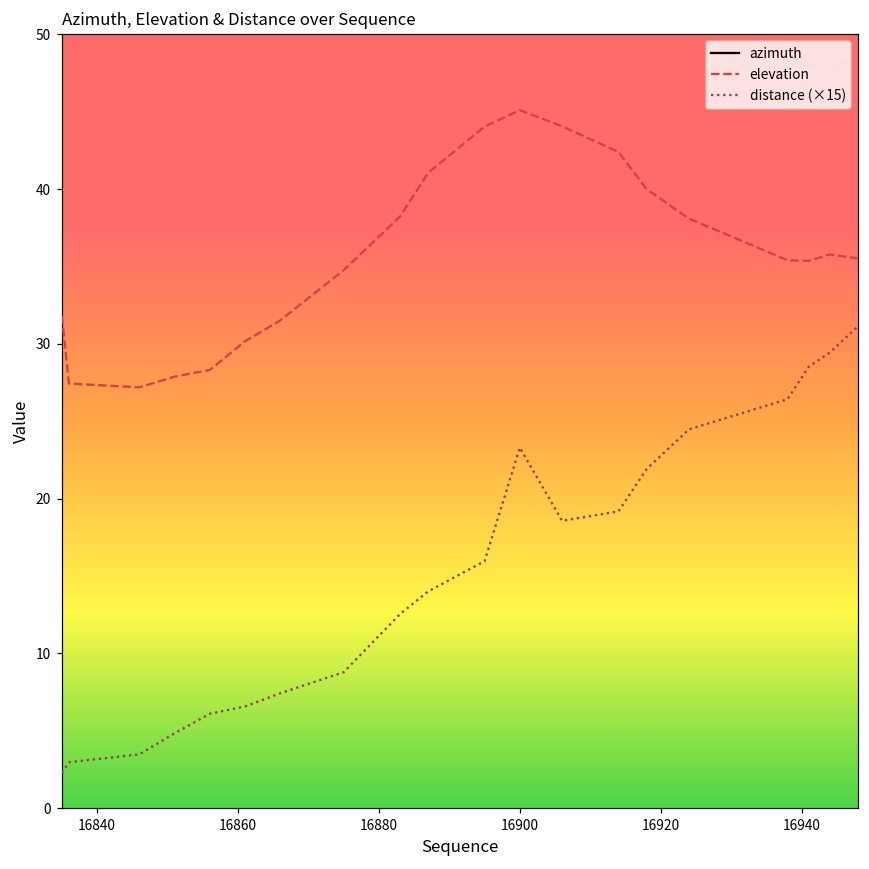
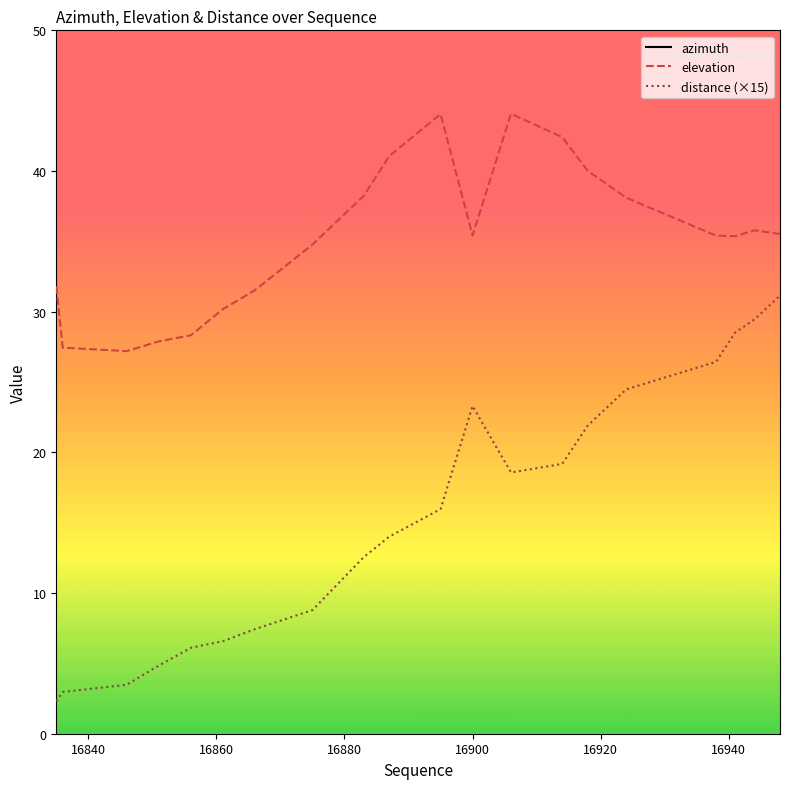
elevation, 16900: 45.1 -> 35.4
